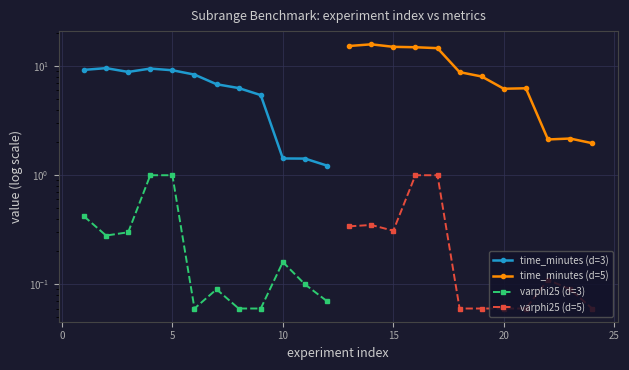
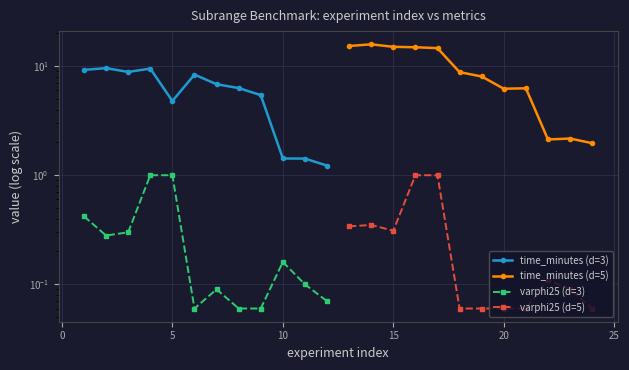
time_minutes (d=3), 5: 9 -> 5
